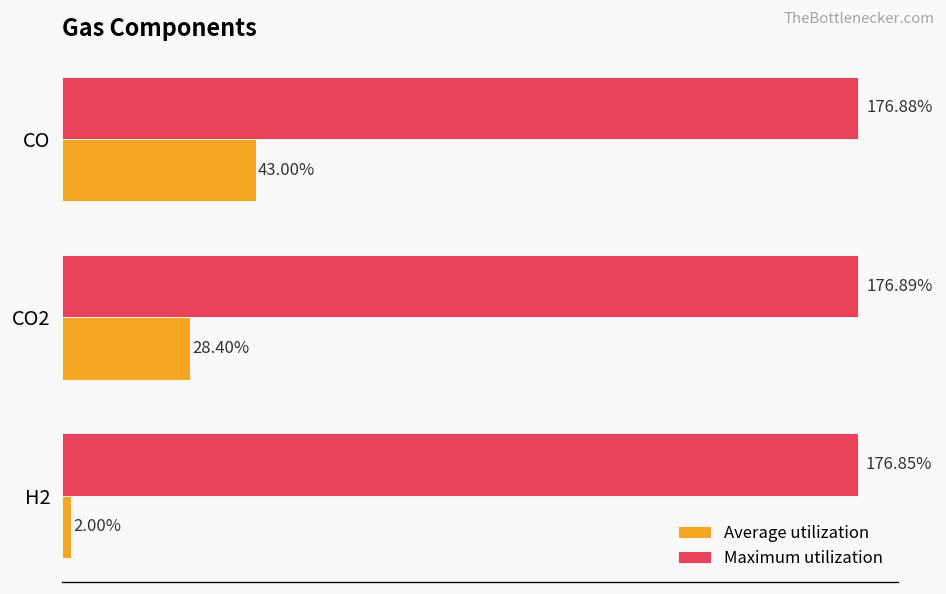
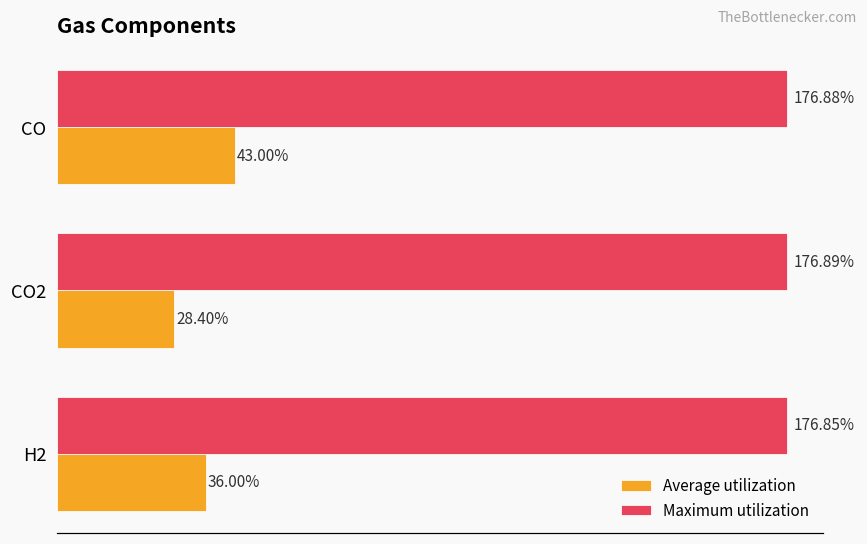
Average utilization, H2: 2.00% -> 36.00%
